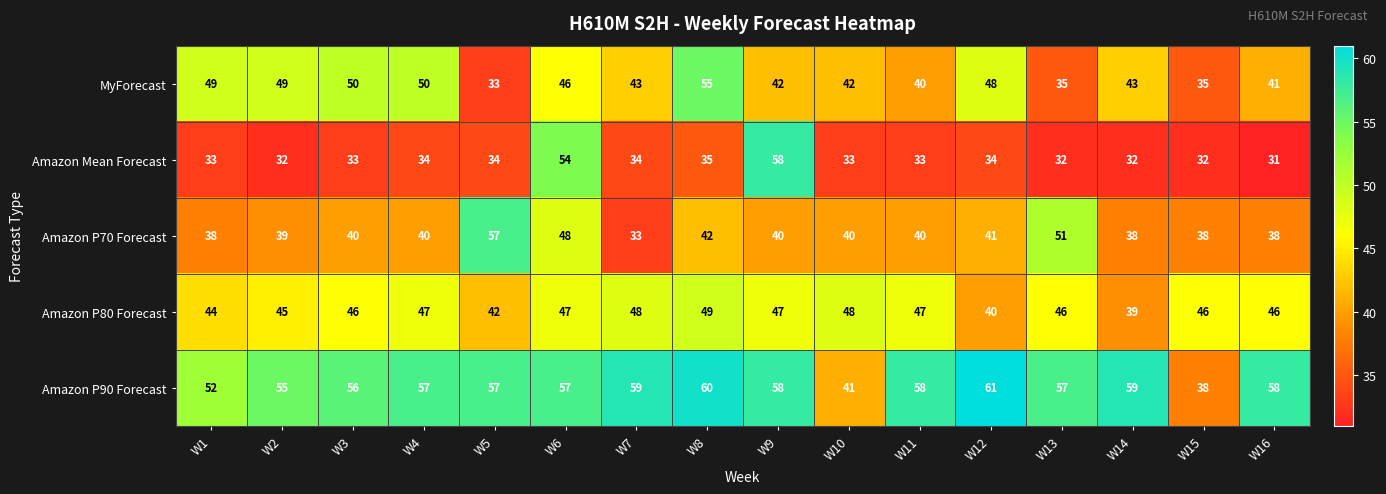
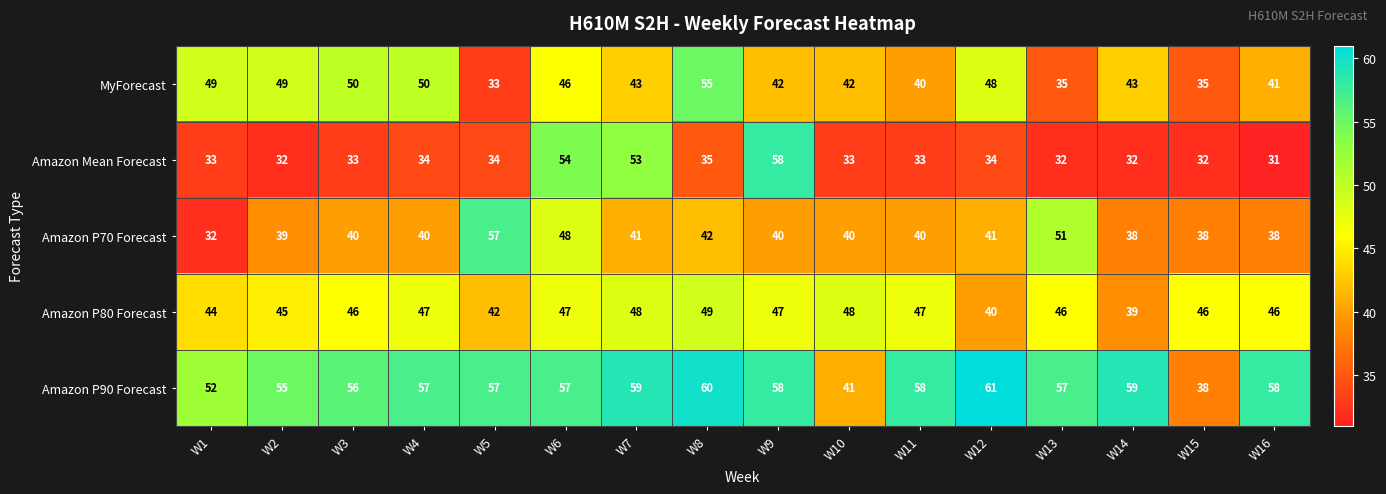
Amazon Mean Forecast, W7: 34 -> 53
Amazon P70 Forecast, W1: 38 -> 32
Amazon P70 Forecast, W7: 33 -> 41
